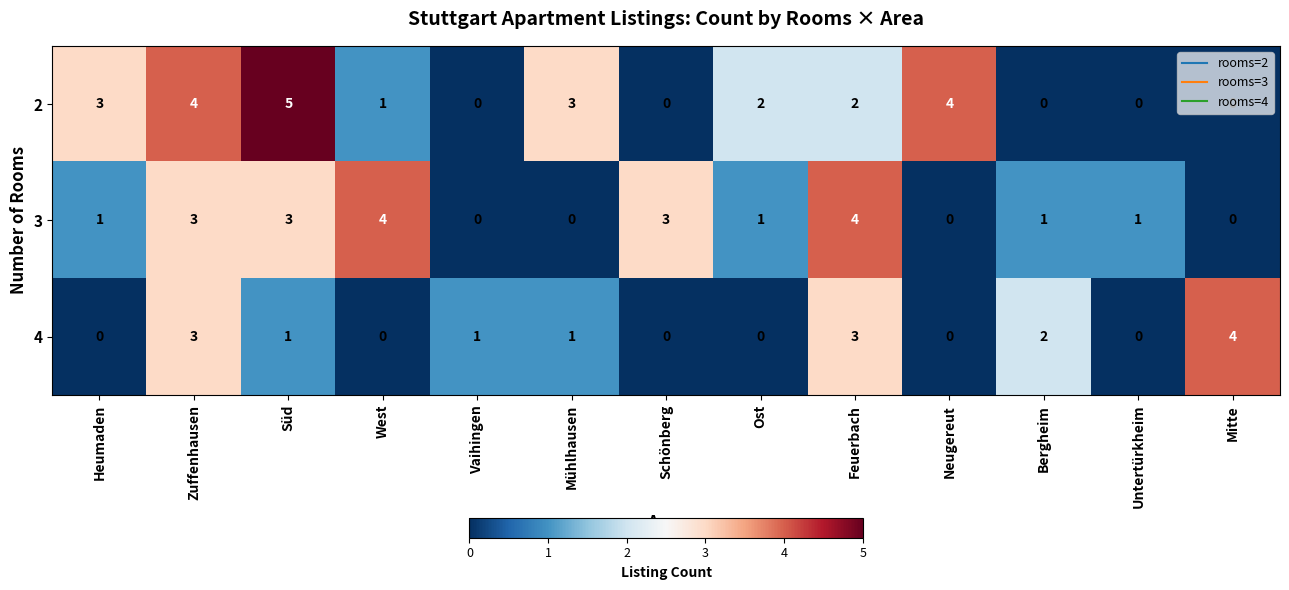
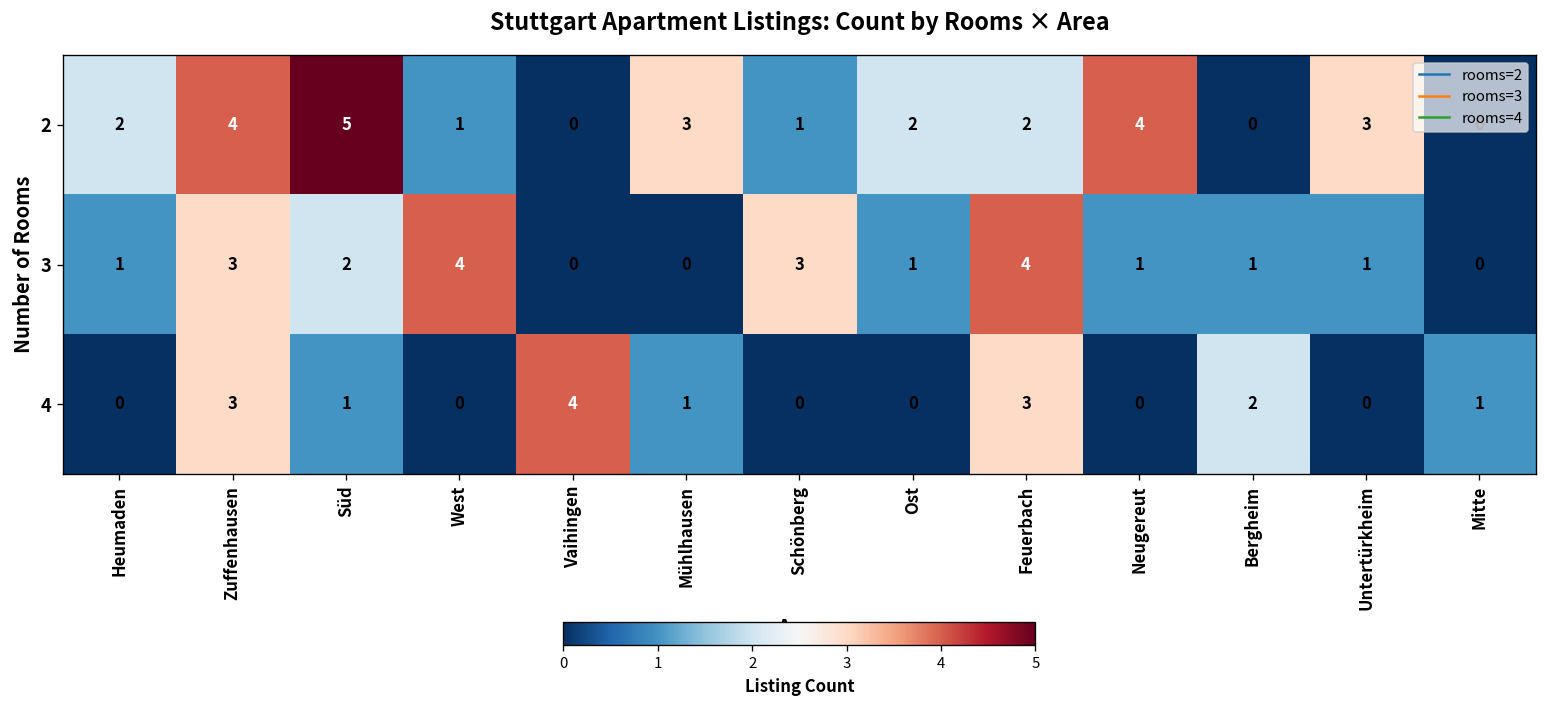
2, Heumaden: 3 -> 2
2, Schönberg: 0 -> 1
2, Untertürkheim: 0 -> 3
3, Süd: 3 -> 2
3, Neugereut: 0 -> 1
4, Vaihingen: 1 -> 4
4, Mitte: 4 -> 1
